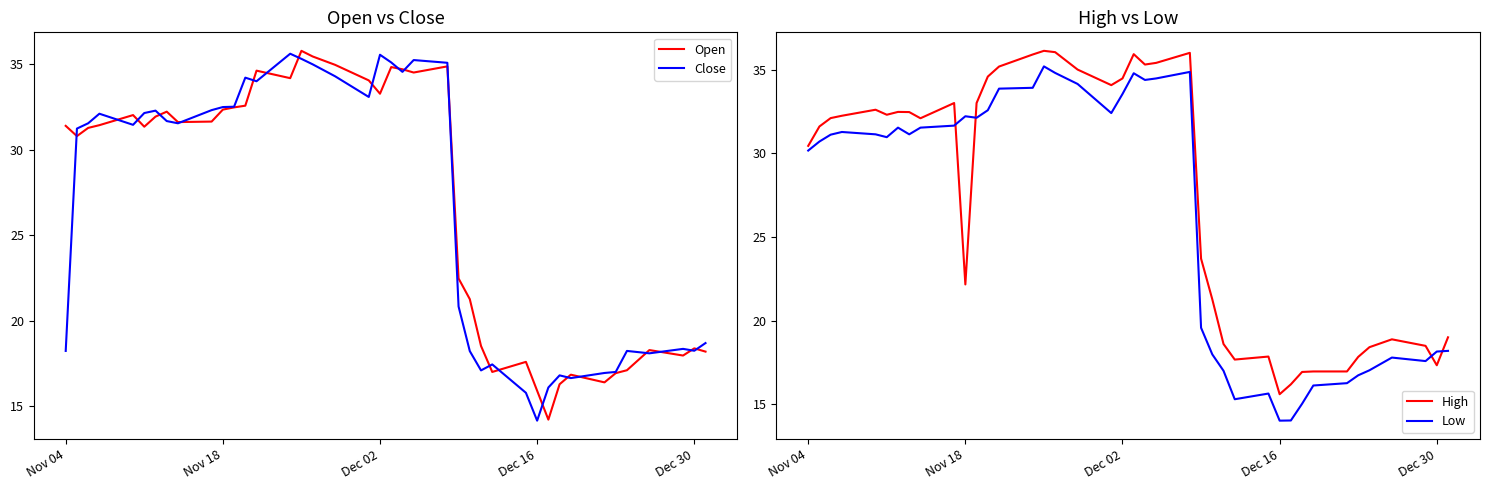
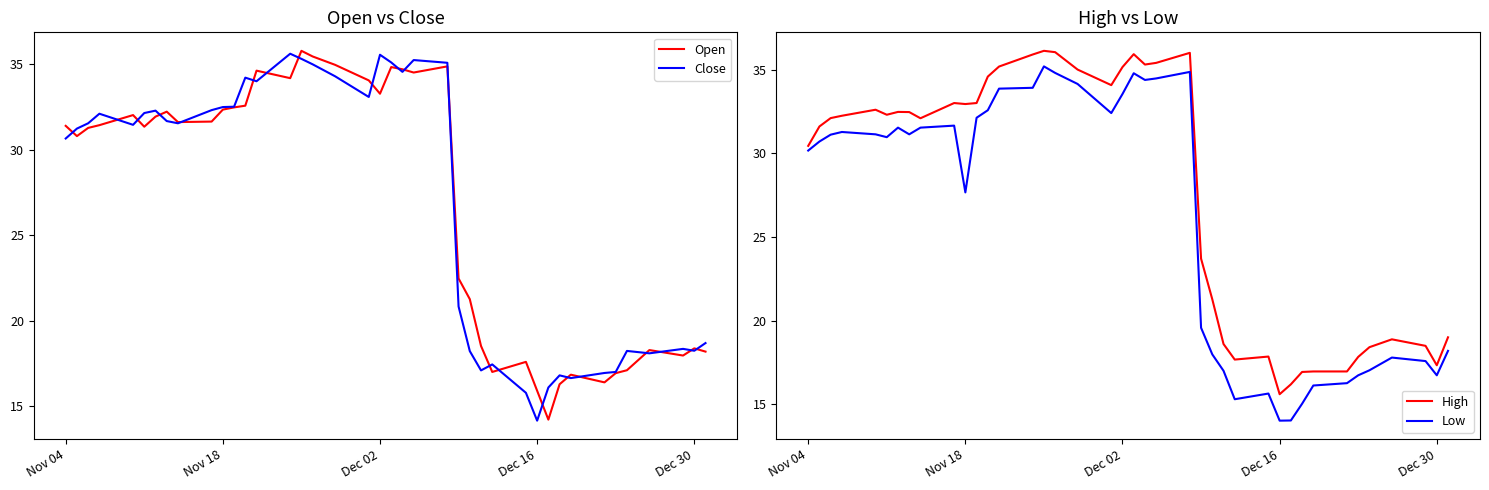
Open vs Close, Close, Nov 04: 18.2 -> 30.7
High vs Low, High, Nov 18: 22.2 -> 32.9
High vs Low, Low, Nov 18: 32.2 -> 27.7
High vs Low, High, Dec 02: 34.5 -> 35.2
High vs Low, Low, Dec 30: 18.2 -> 16.7
